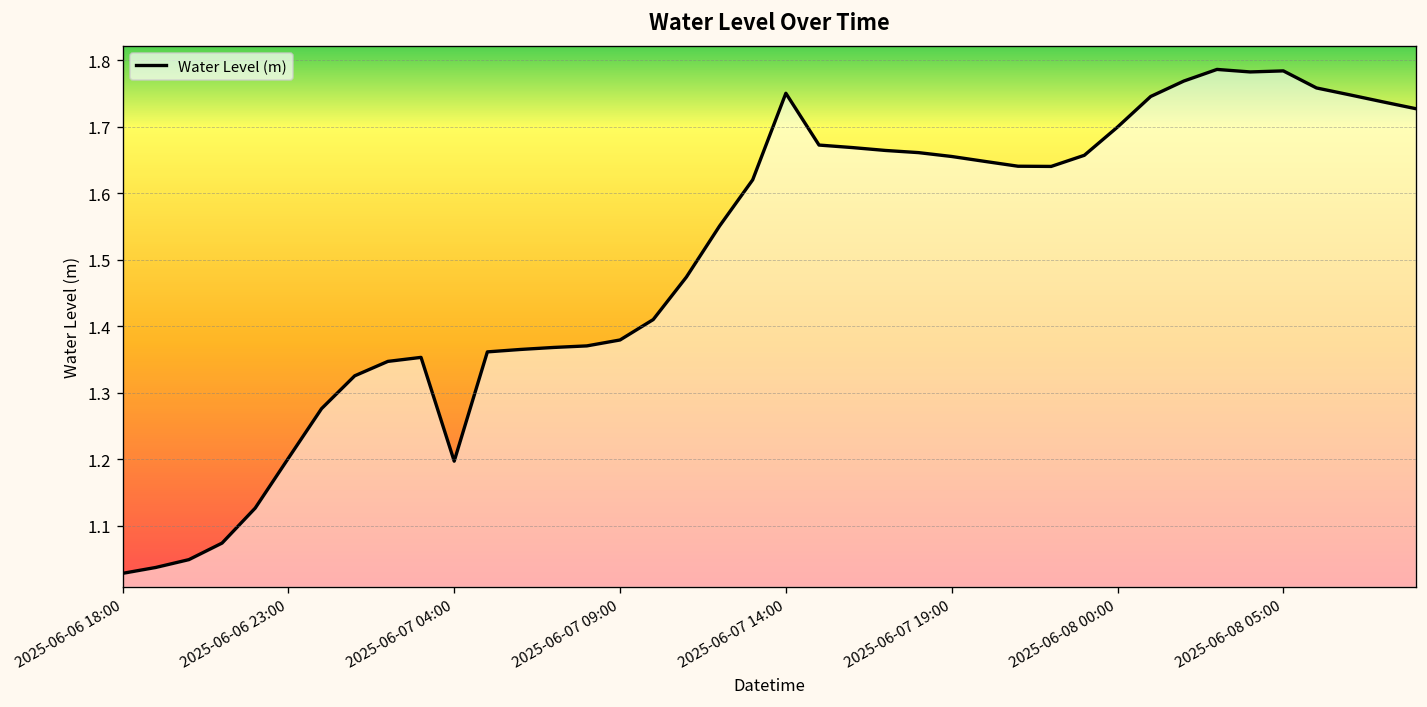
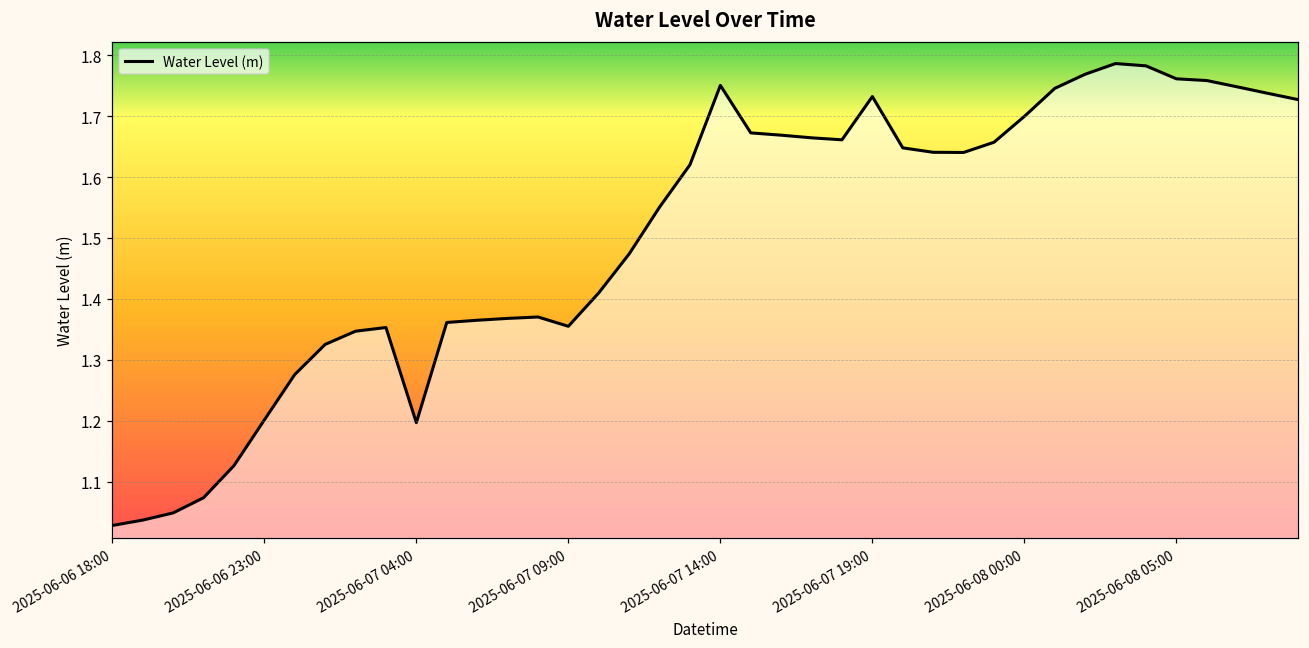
2025-06-07 09:00: 1.38 -> 1.36
2025-06-07 19:00: 1.66 -> 1.73
2025-06-08 05:00: 1.78 -> 1.76
